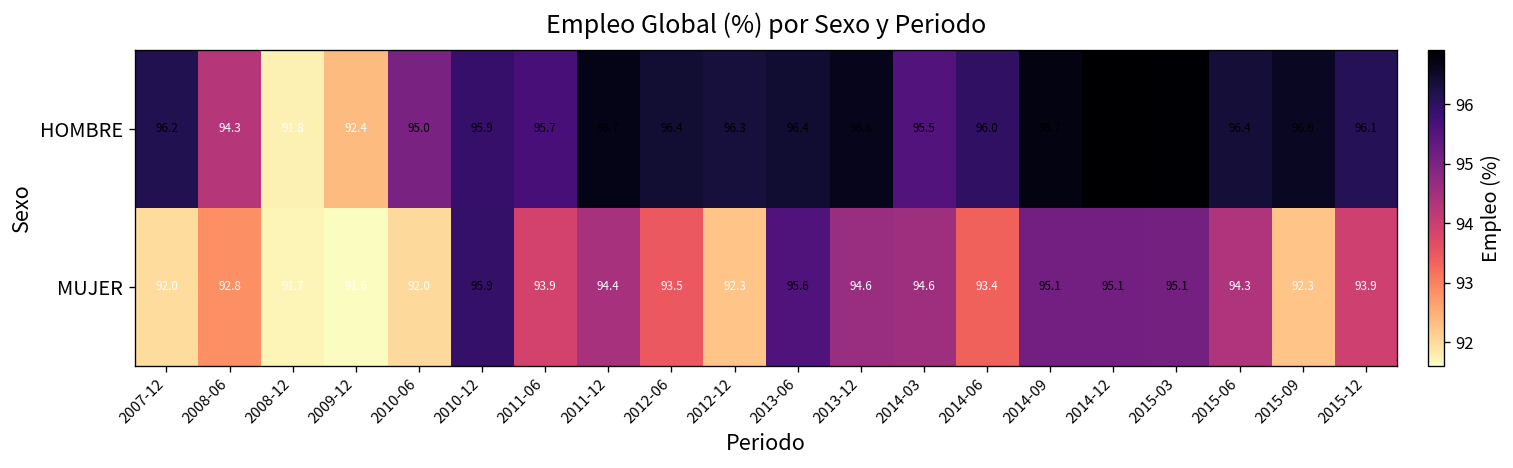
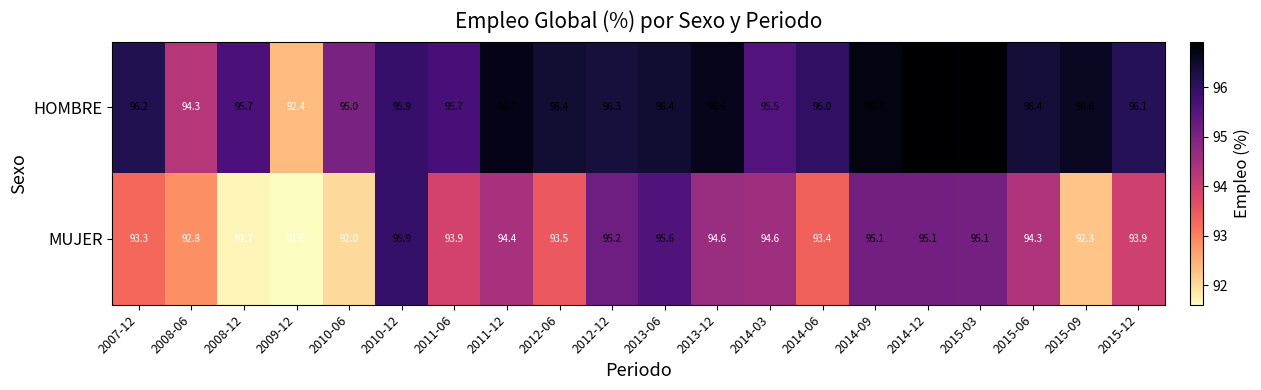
HOMBRE, 2008-12: 91.8 -> 95.7
MUJER, 2007-12: 92.0 -> 93.3
MUJER, 2012-12: 92.3 -> 95.2
